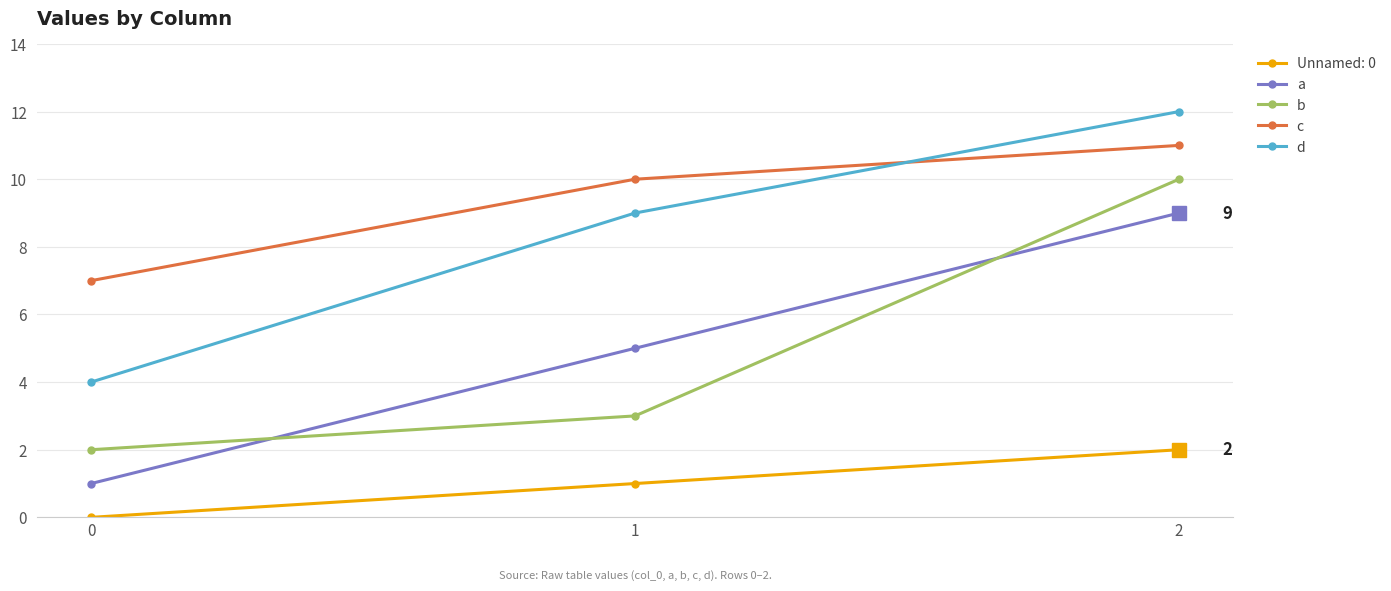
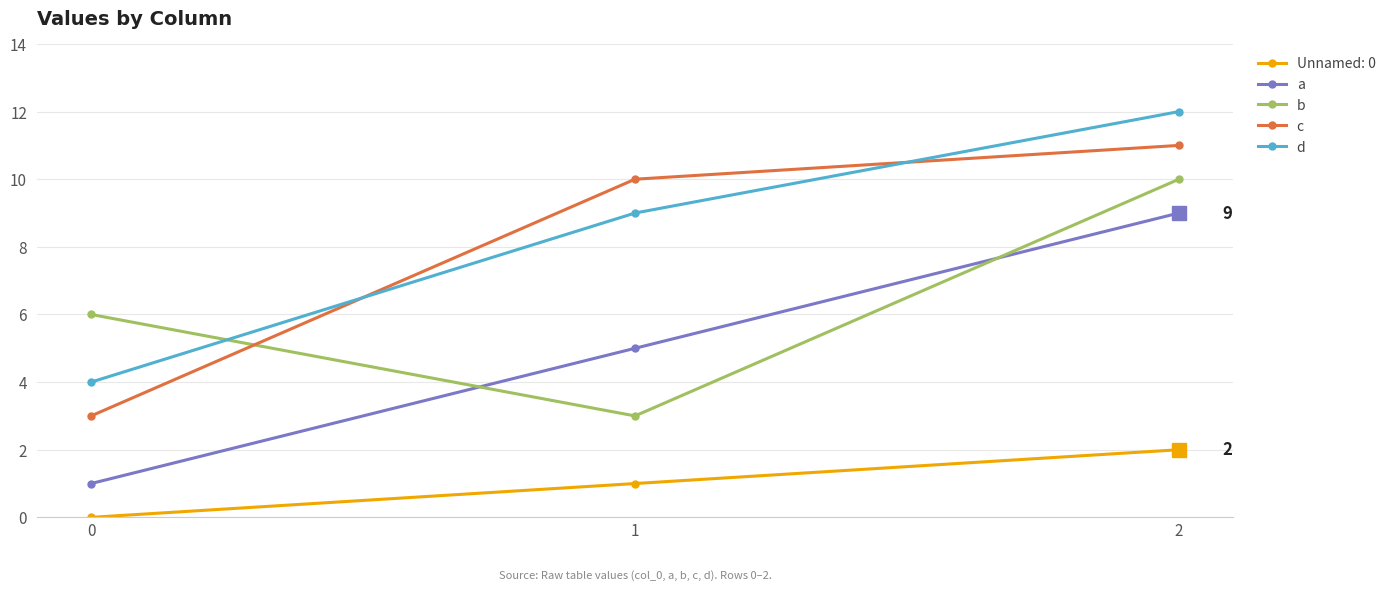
b, 0: 2 -> 6
c, 0: 7 -> 3
